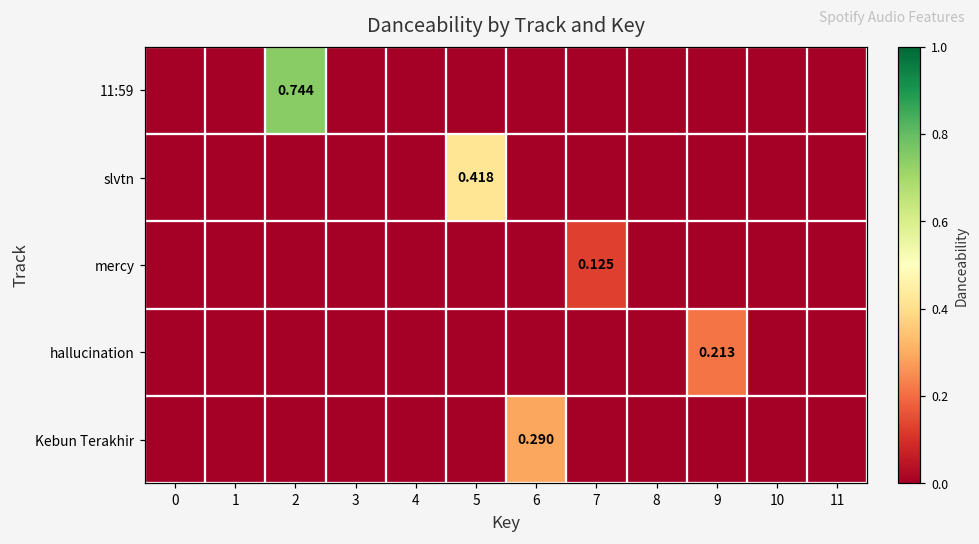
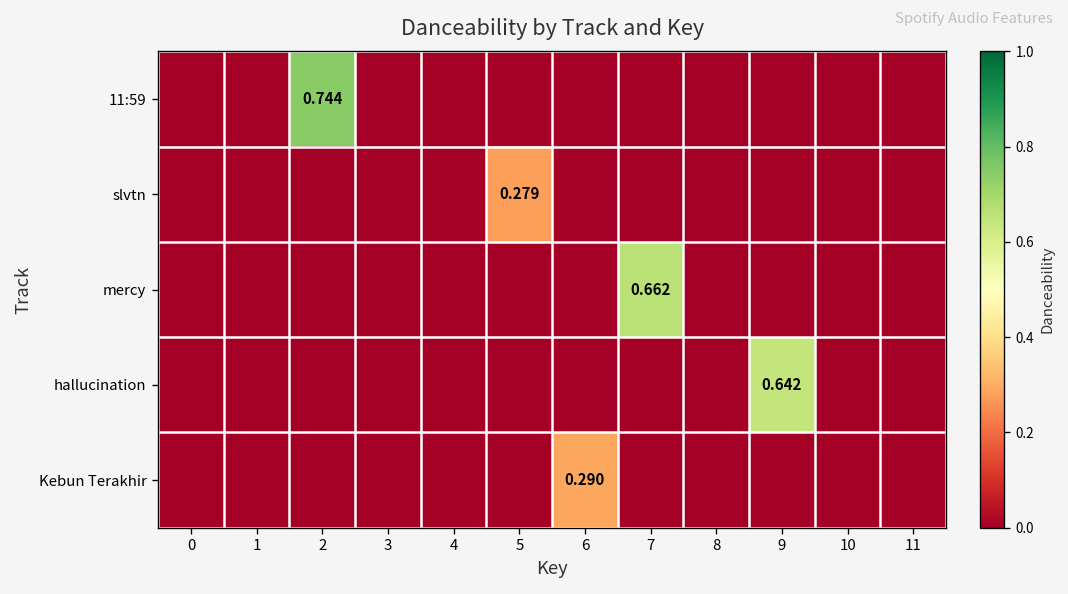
slvtn, 5: 0.418 -> 0.279
mercy, 7: 0.125 -> 0.662
hallucination, 9: 0.213 -> 0.642
